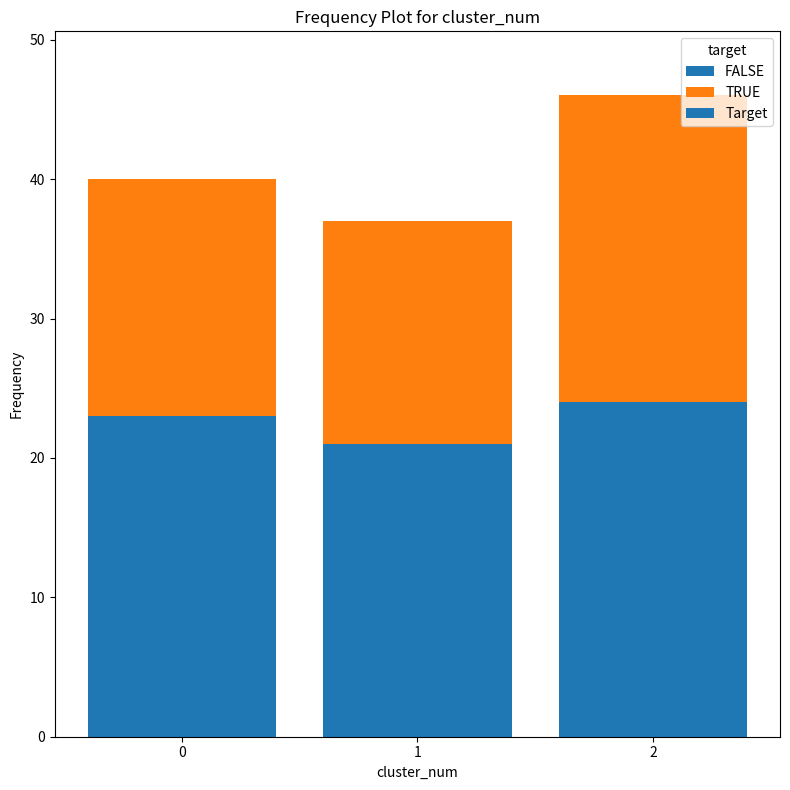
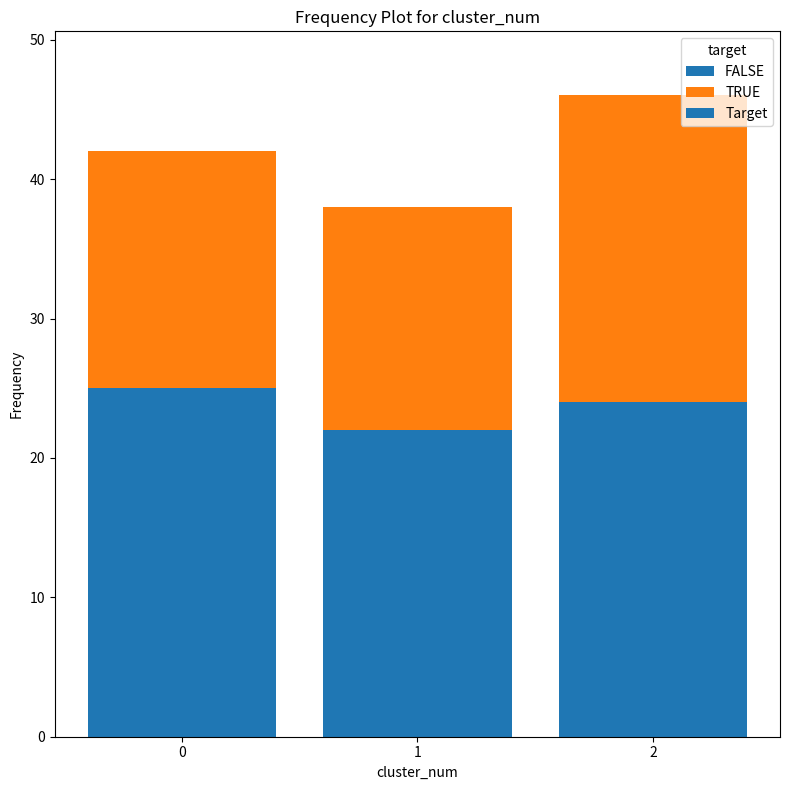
FALSE, 0: 23 -> 25
FALSE, 1: 21 -> 22
